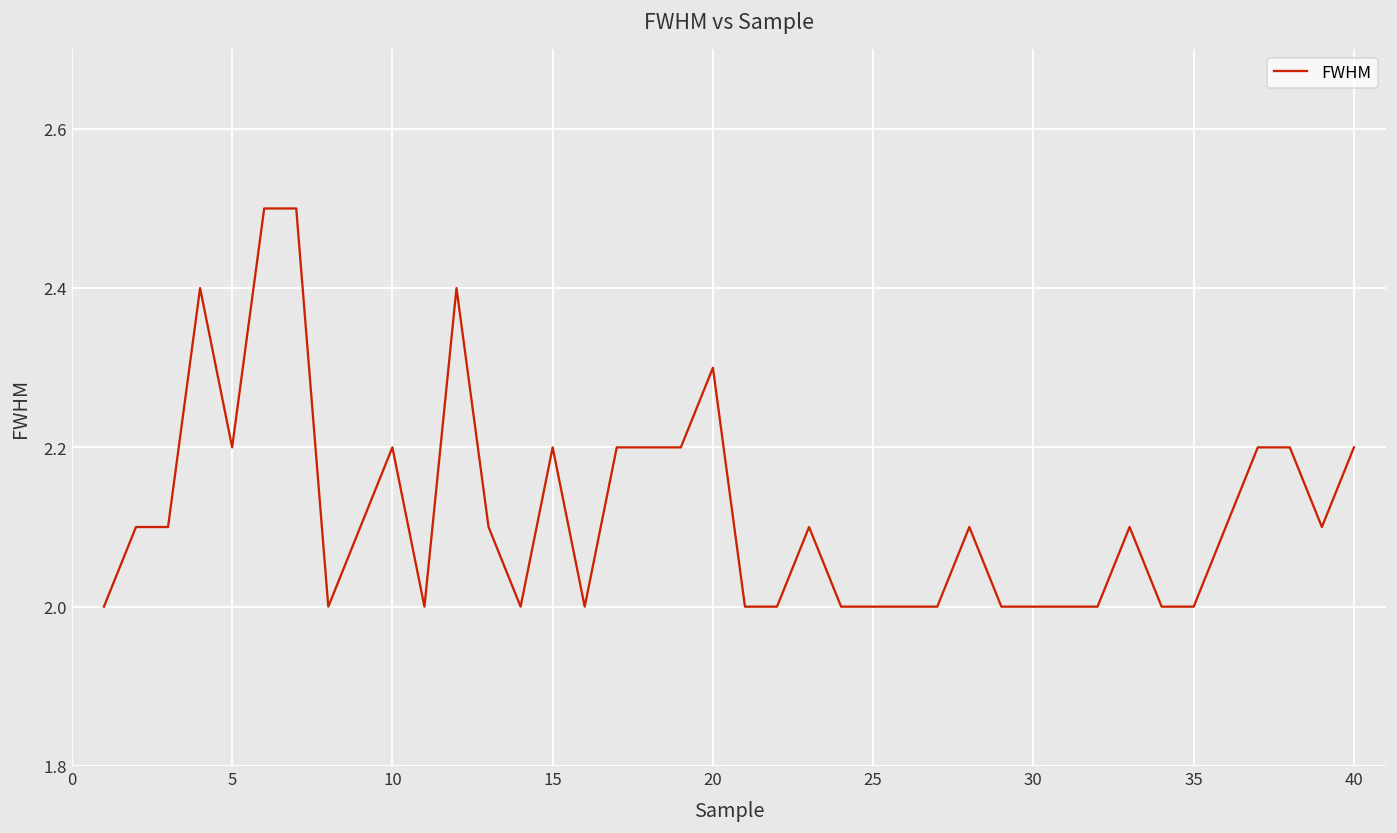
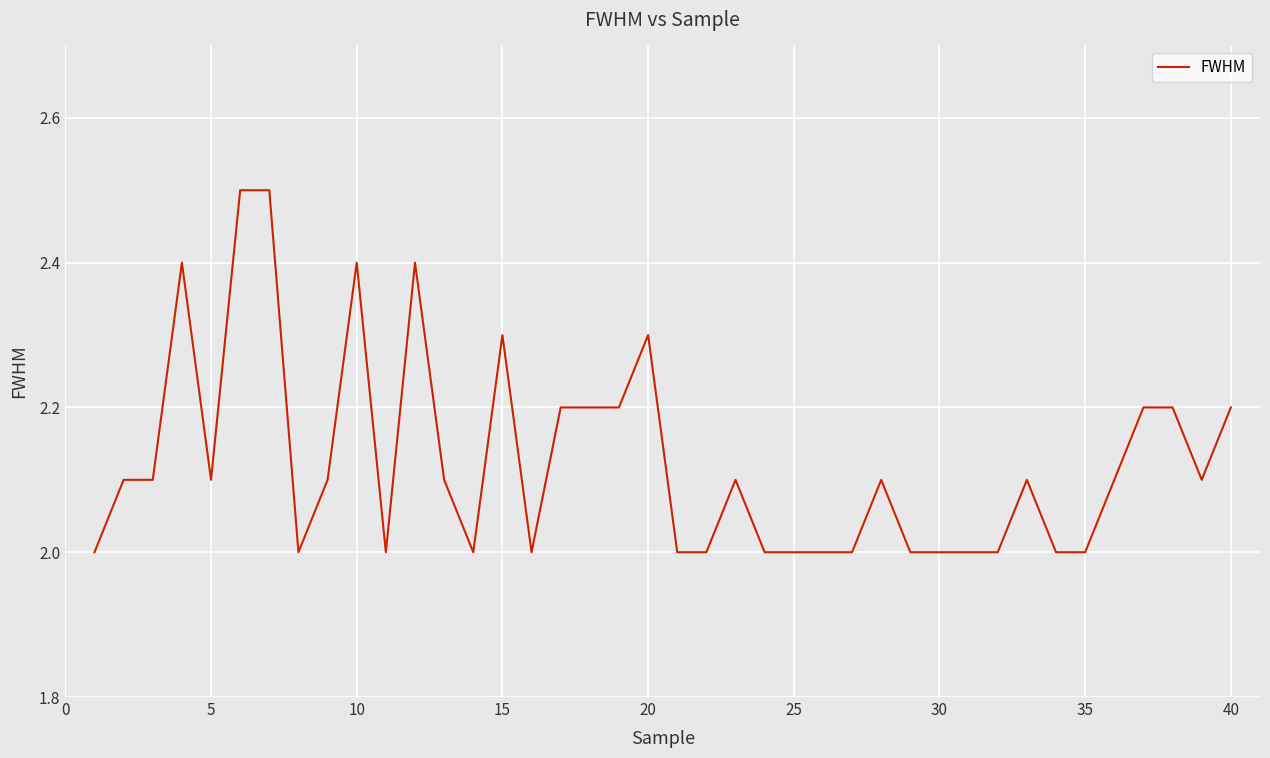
5: 2.2 -> 2.1
10: 2.2 -> 2.4
15: 2.2 -> 2.3
